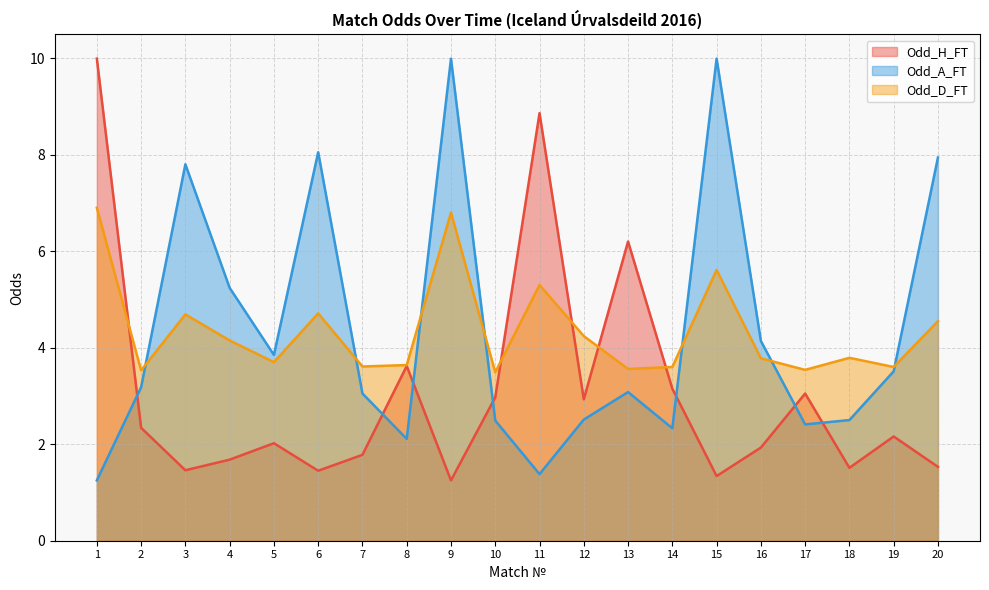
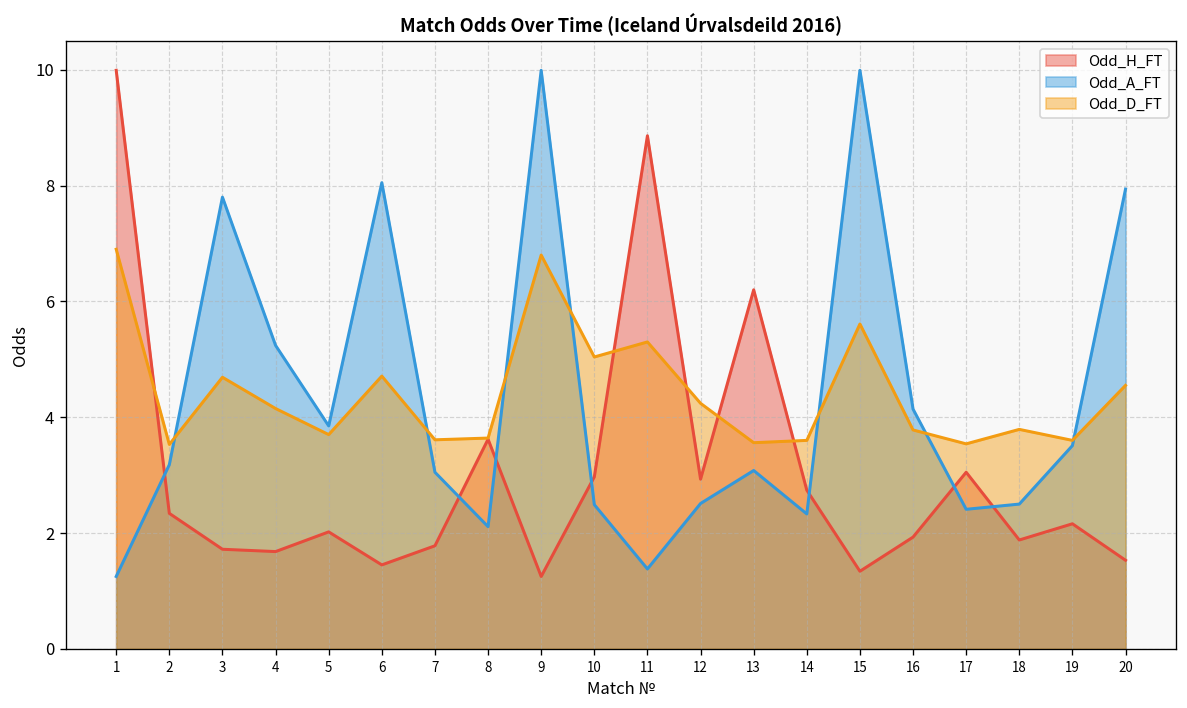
Odd_H_FT, 3: 1.5 -> 1.7
Odd_D_FT, 10: 3.5 -> 5.0
Odd_H_FT, 14: 3.2 -> 2.7
Odd_H_FT, 18: 1.5 -> 1.9
